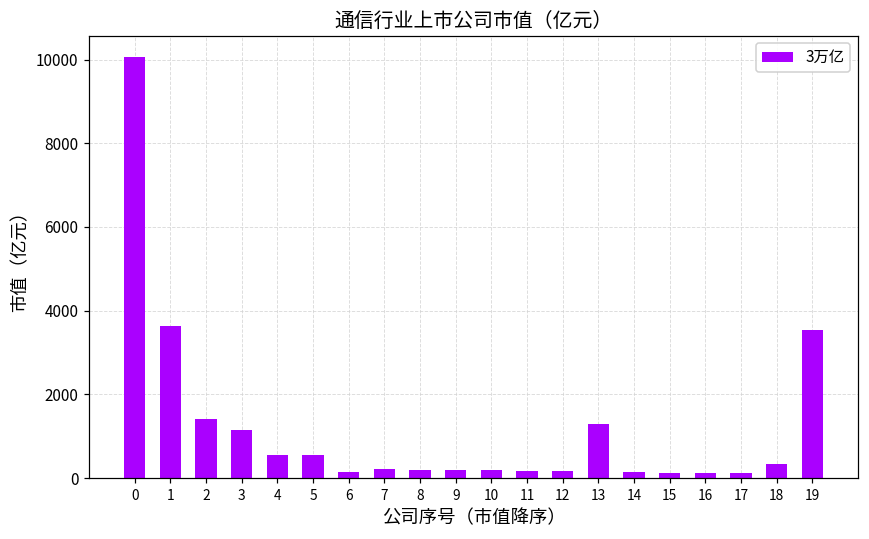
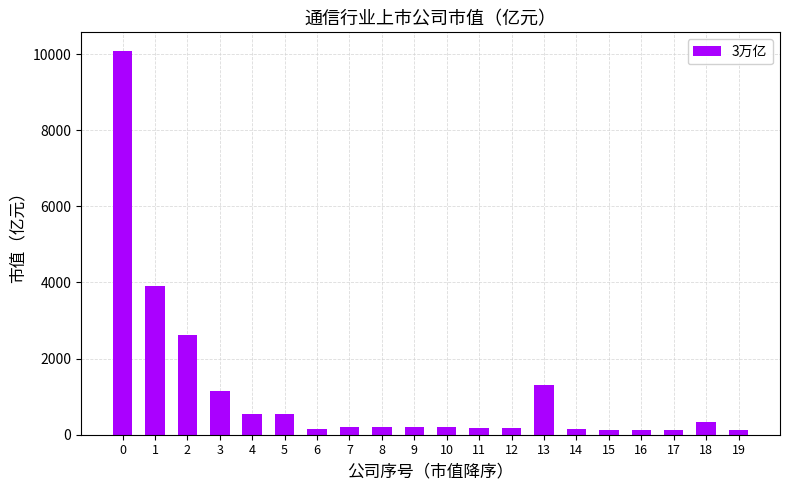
1: 3600 -> 3900
2: 1400 -> 2600
19: 3500 -> 100
